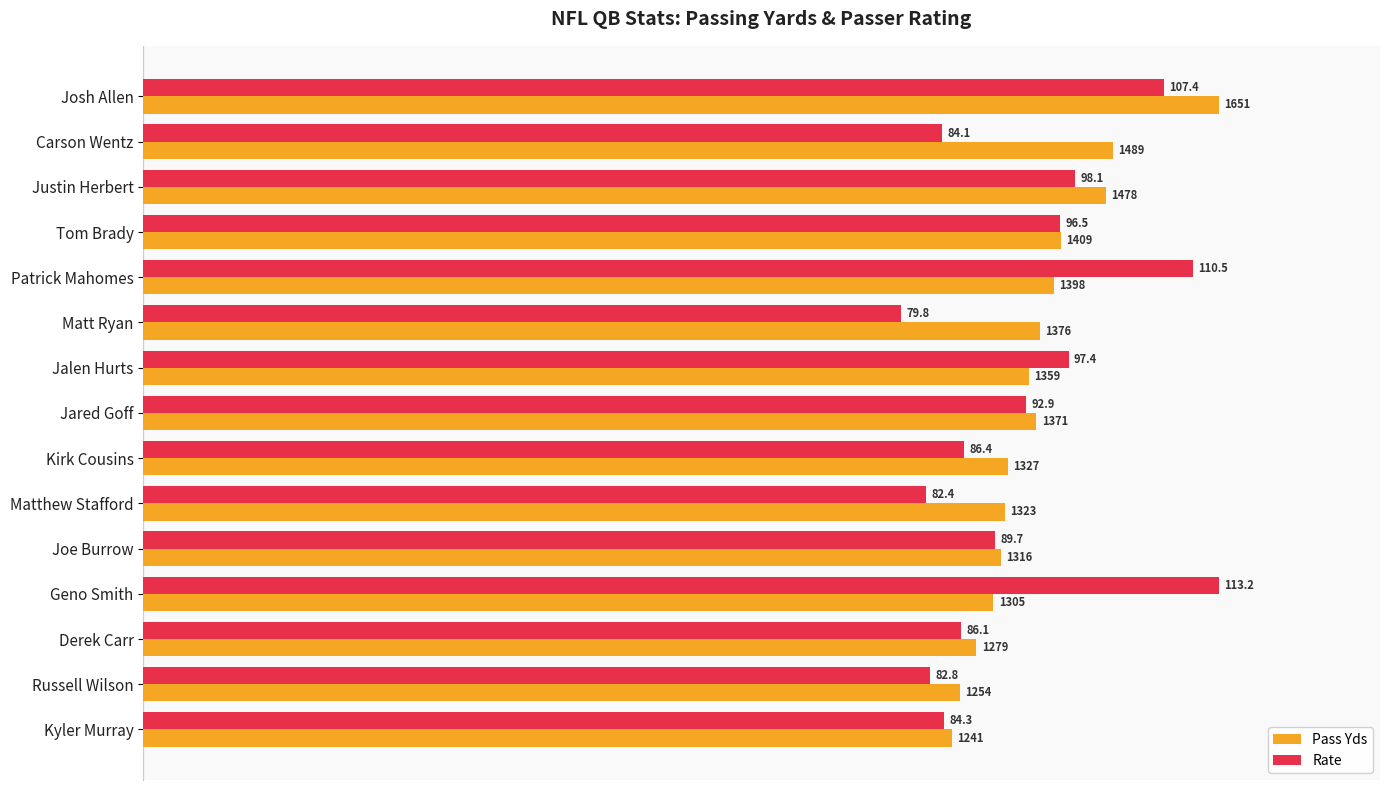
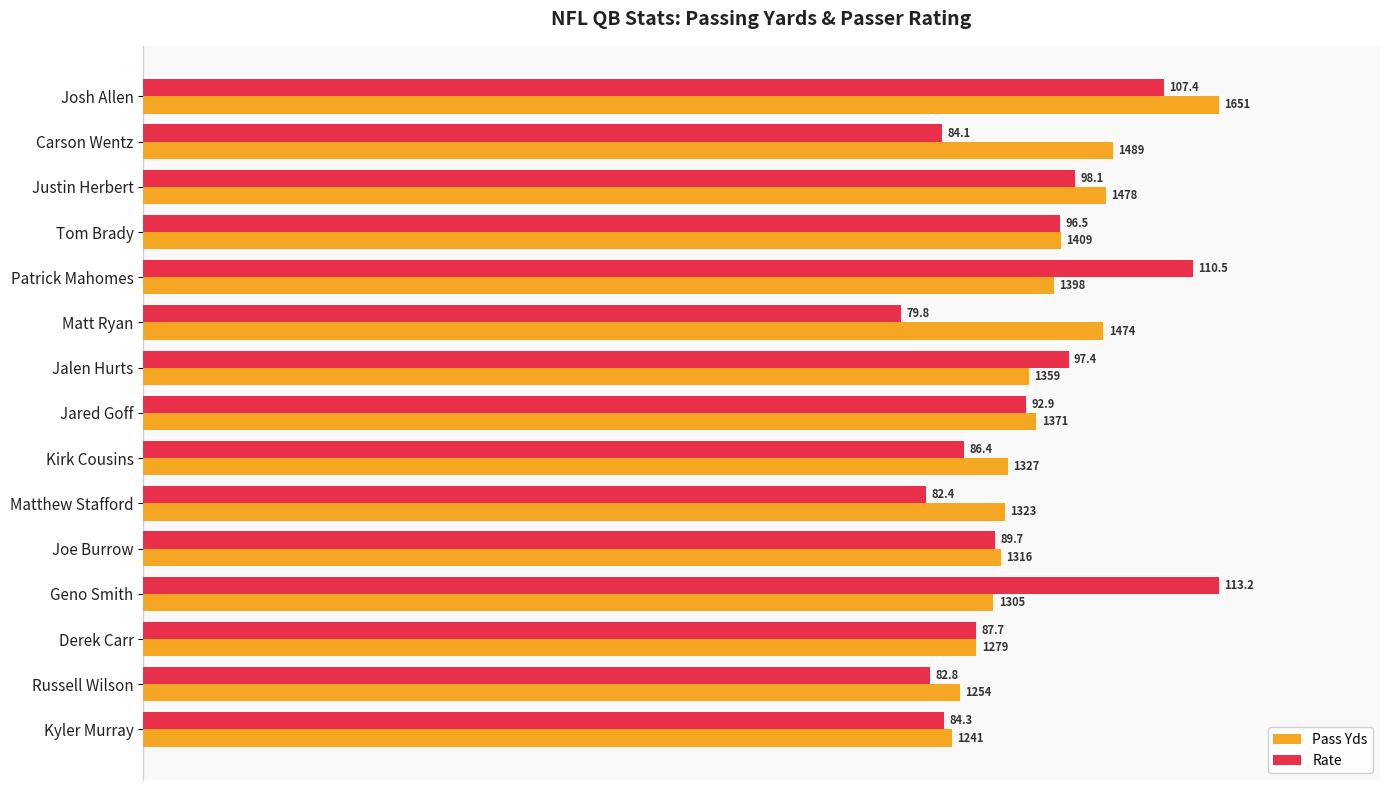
Pass Yds, Matt Ryan: 1376 -> 1474
Rate, Derek Carr: 86.1 -> 87.7
